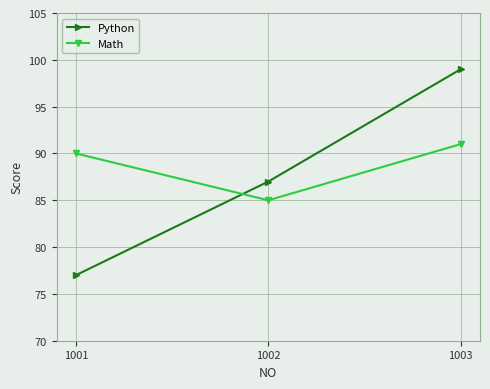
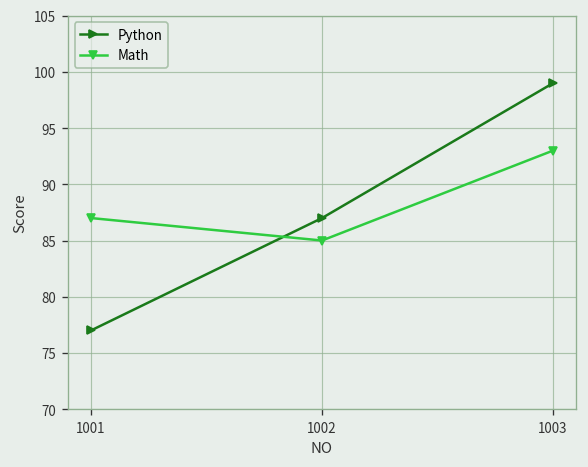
Math, 1001: 90 -> 87
Math, 1003: 91 -> 93
